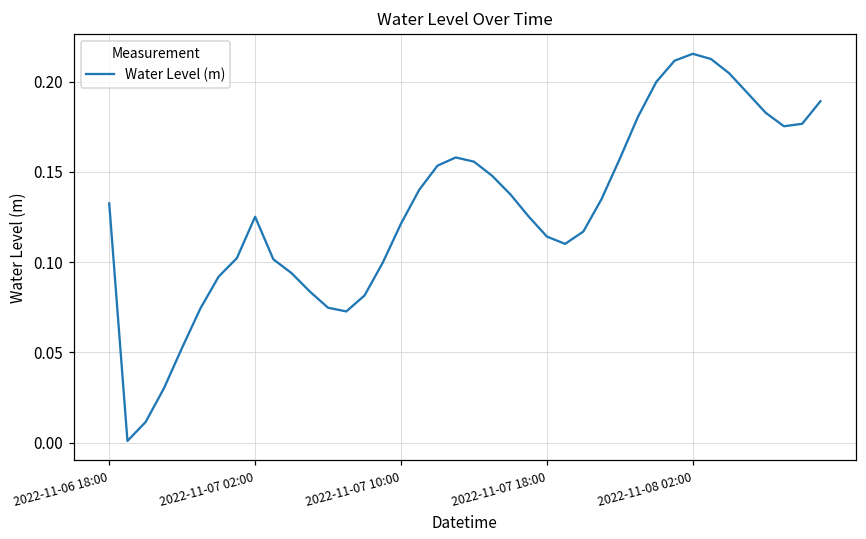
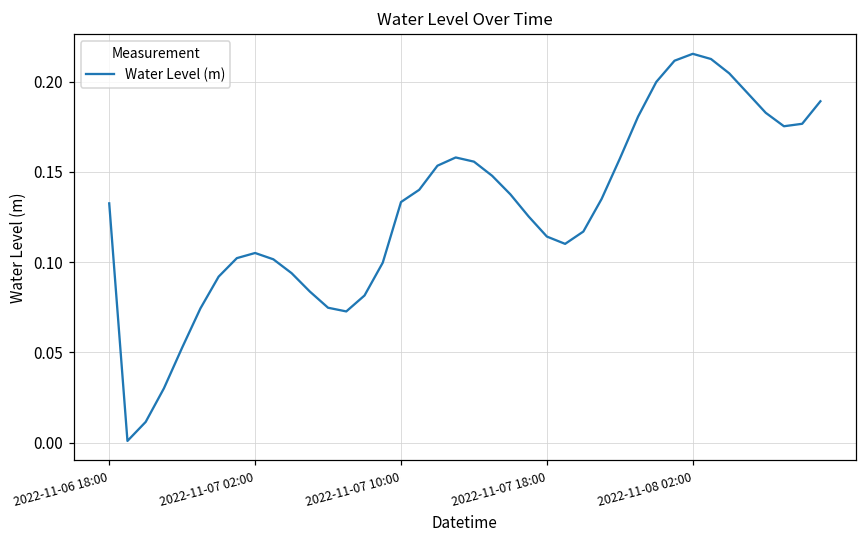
2022-11-07 02:00: 0.125 -> 0.105
2022-11-07 10:00: 0.121 -> 0.133
